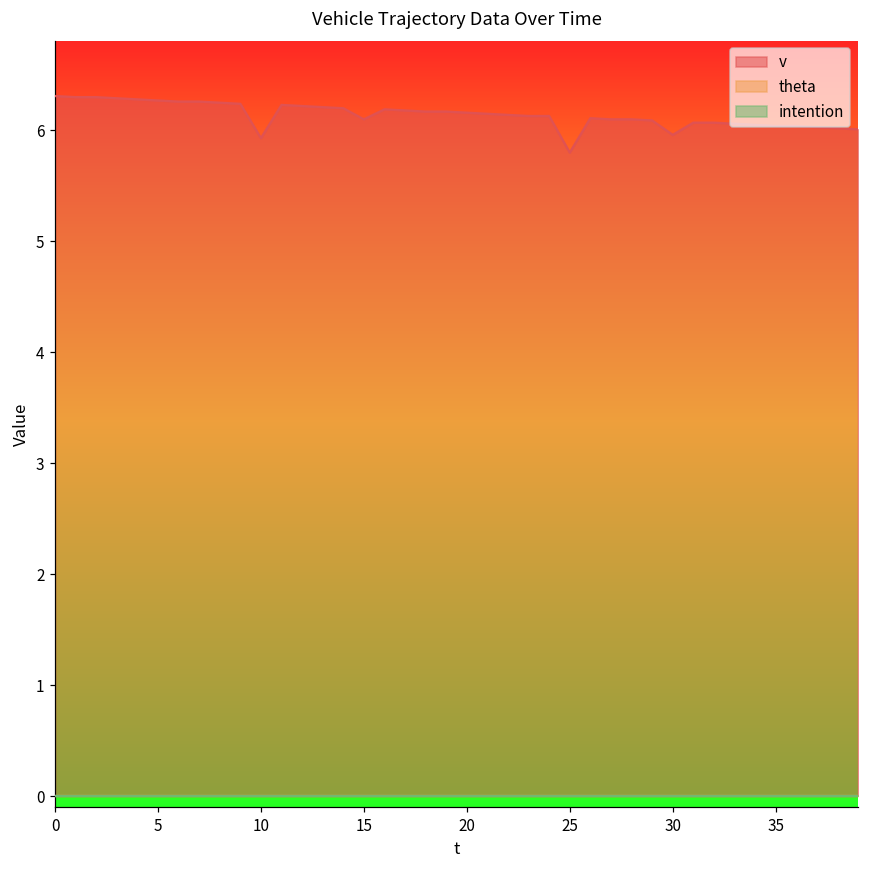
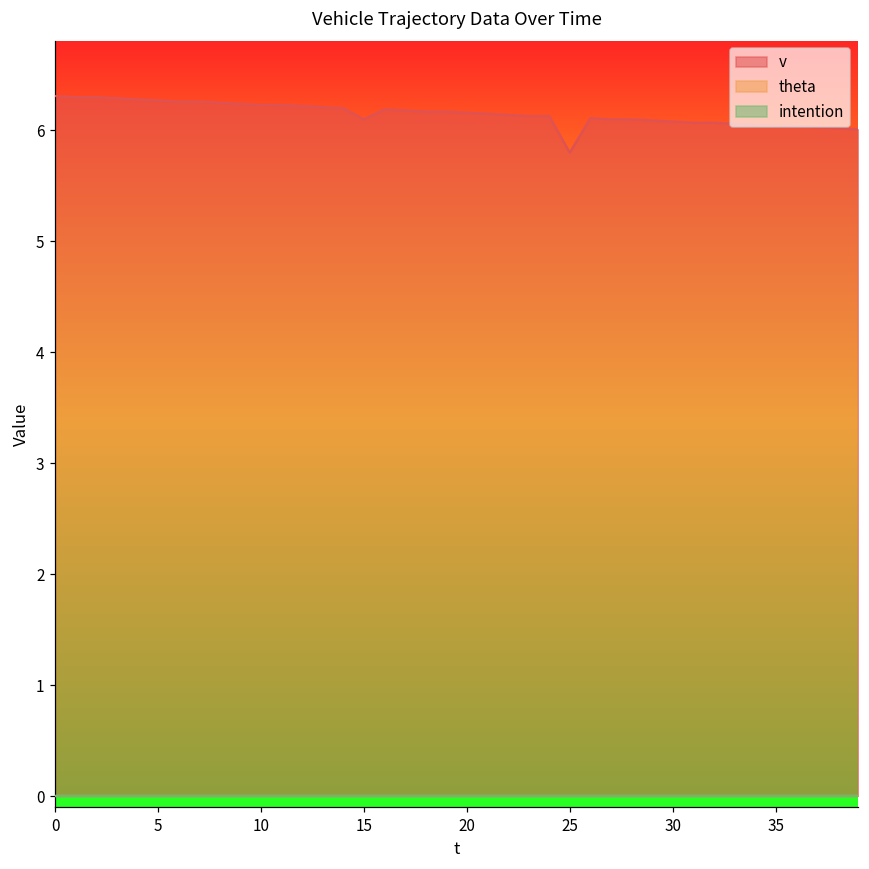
v, 10: 5.93 -> 6.23
v, 30: 5.96 -> 6.08
